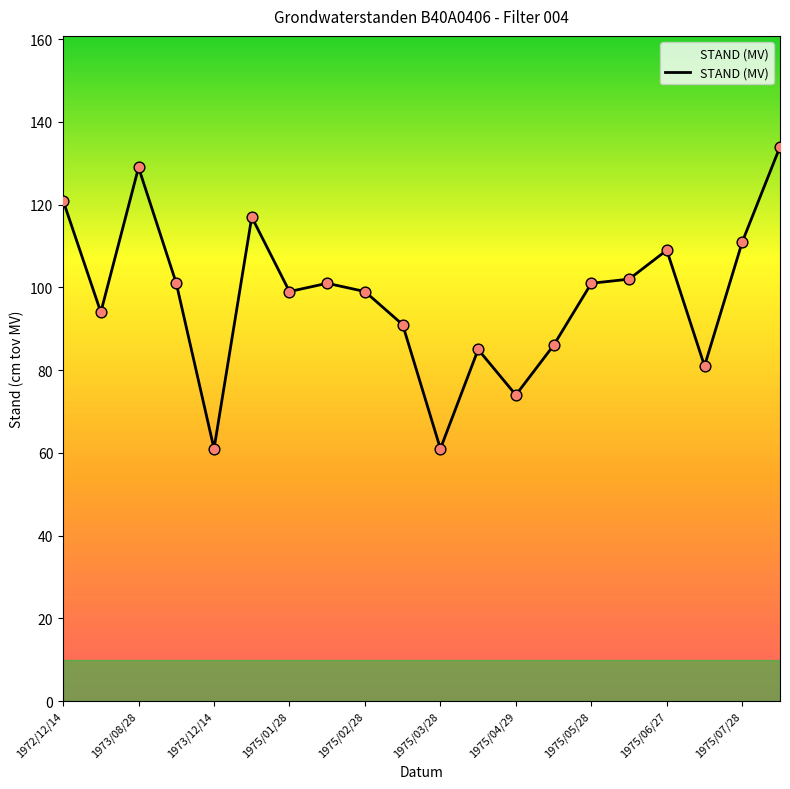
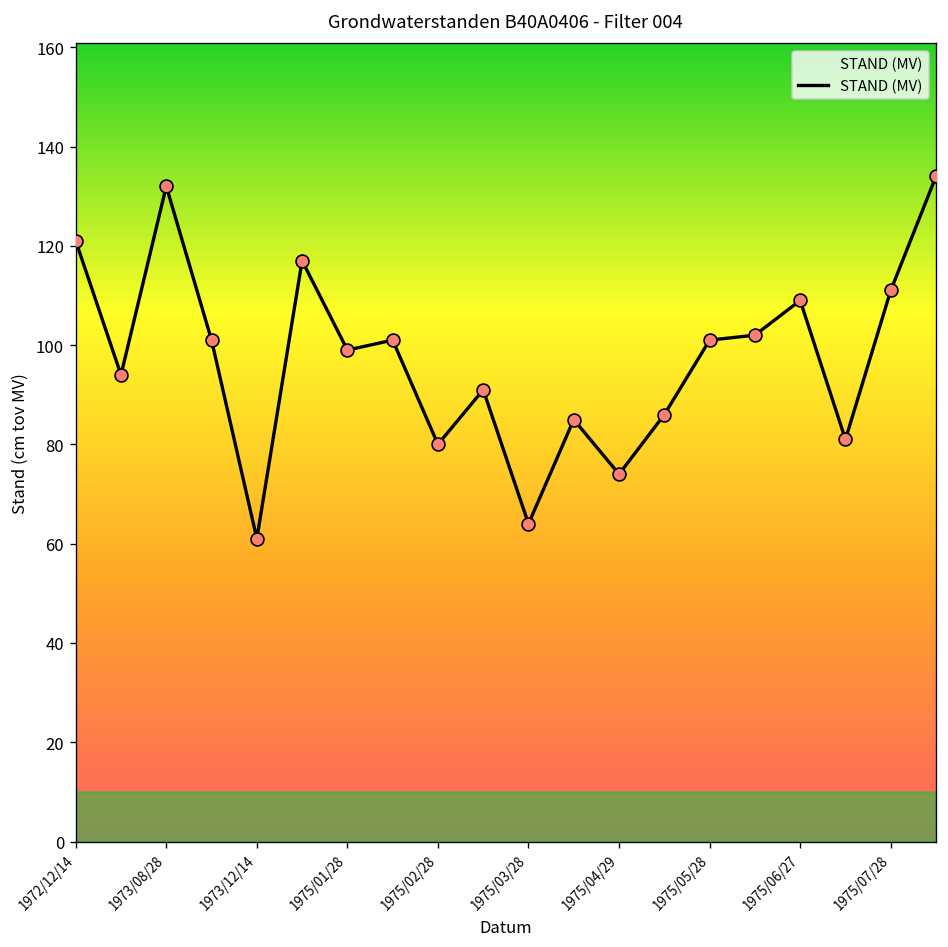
1973/08/28: 129 -> 132
1975/02/28: 99 -> 80
1975/03/28: 61 -> 64
